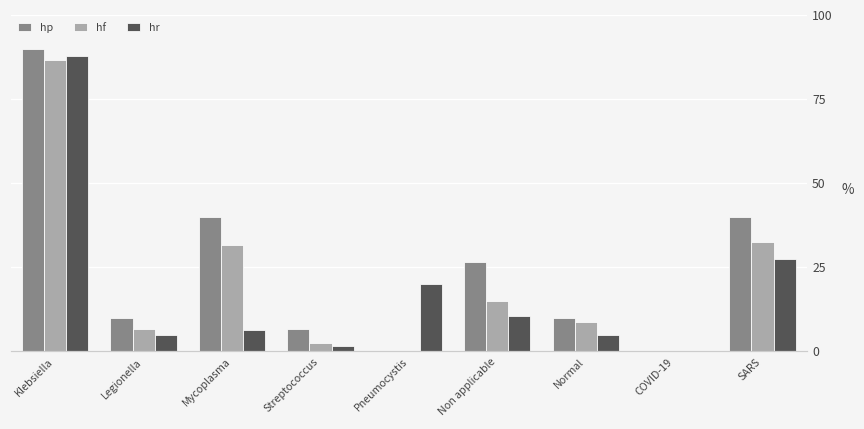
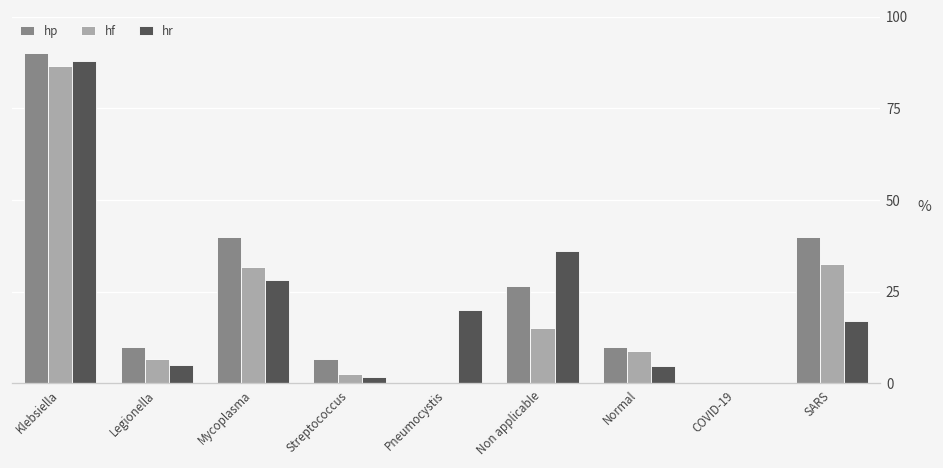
hr, Mycoplasma: 6 -> 28
hr, Non applicable: 11 -> 36
hr, SARS: 27 -> 17
